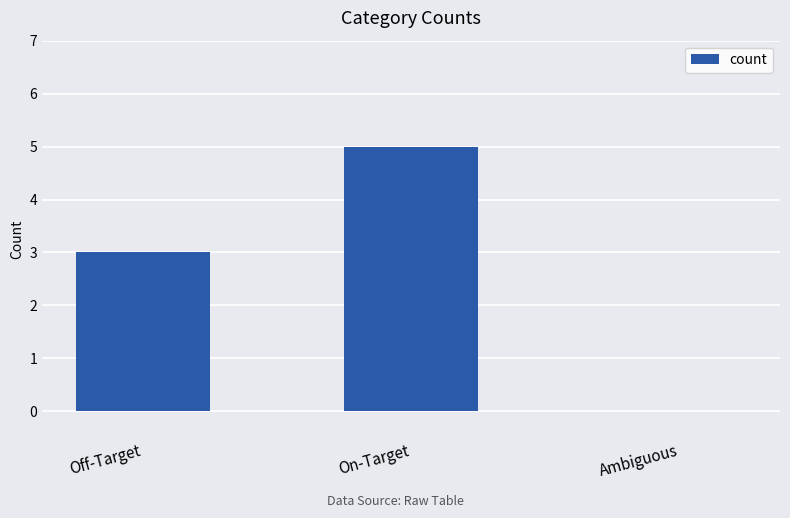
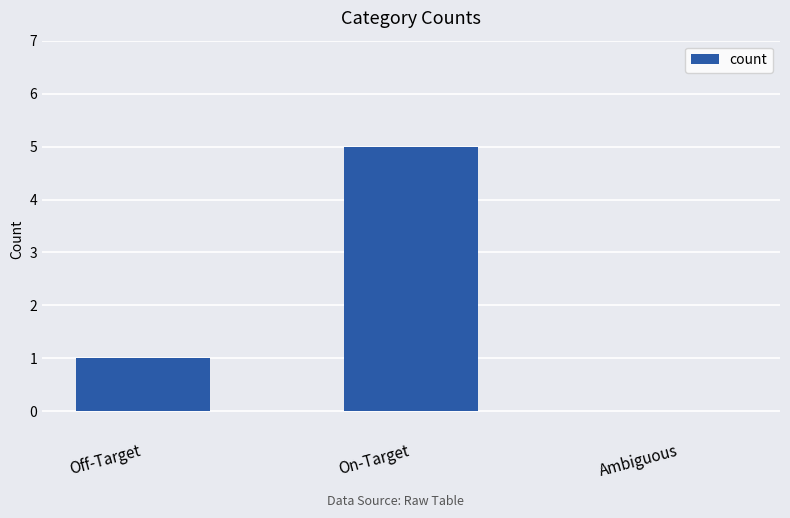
Off-Target: 3 -> 1
